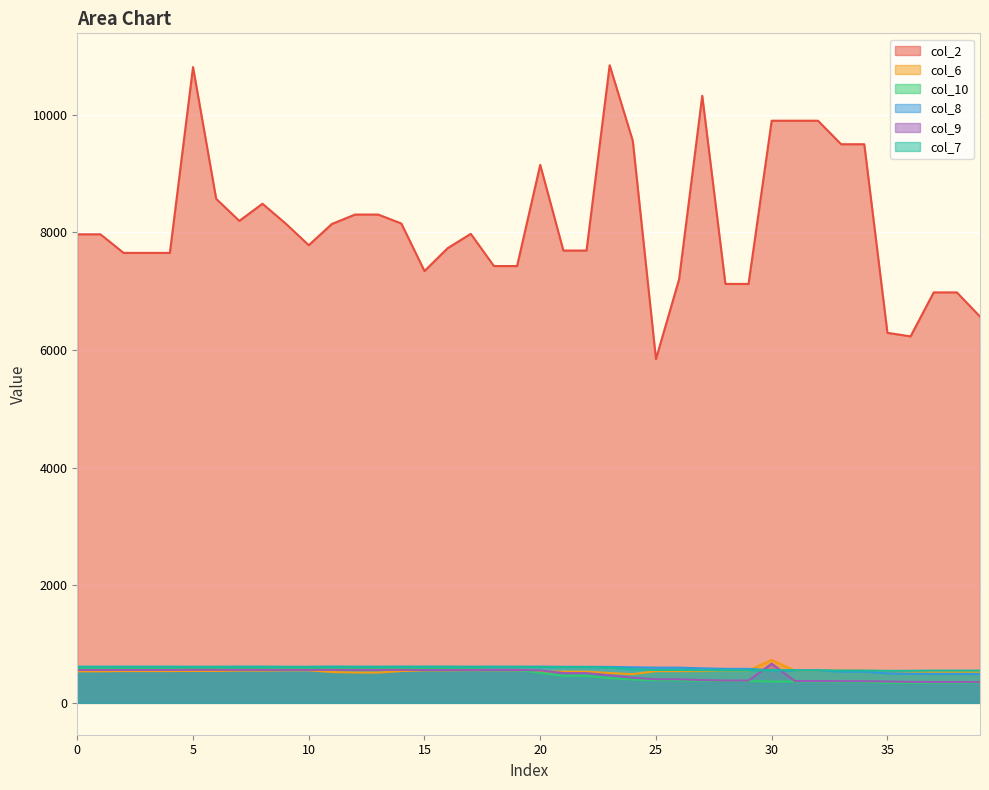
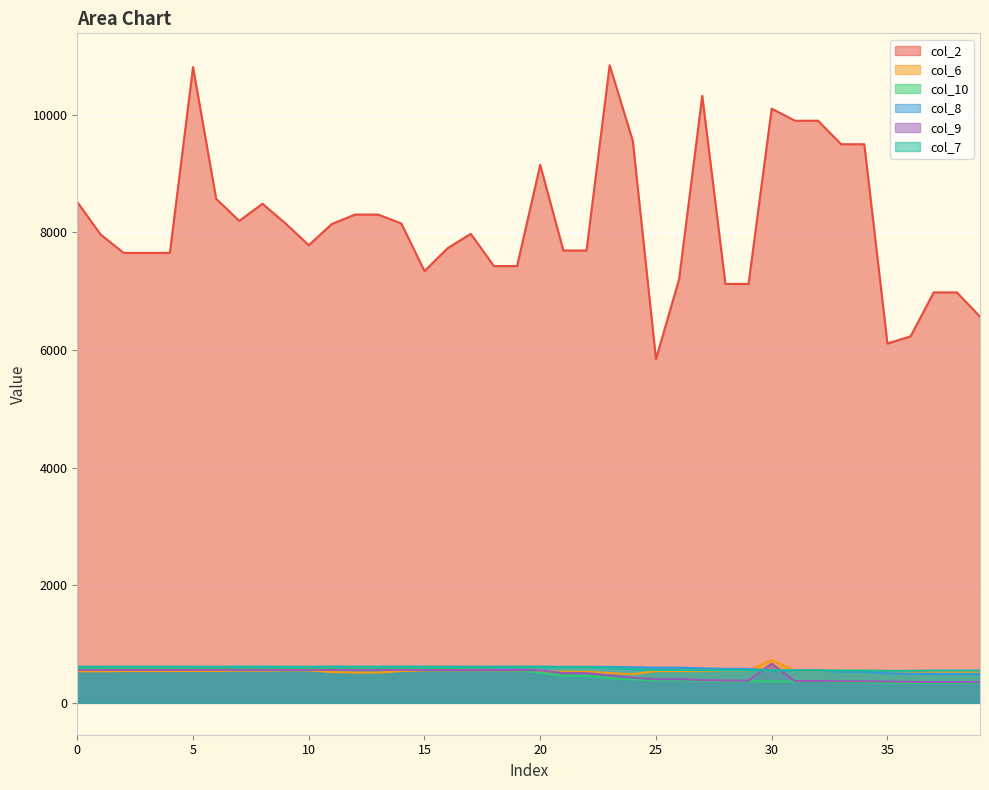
col_2, 0: 8000 -> 8500
col_2, 30: 9900 -> 10100
col_2, 35: 6300 -> 6100
